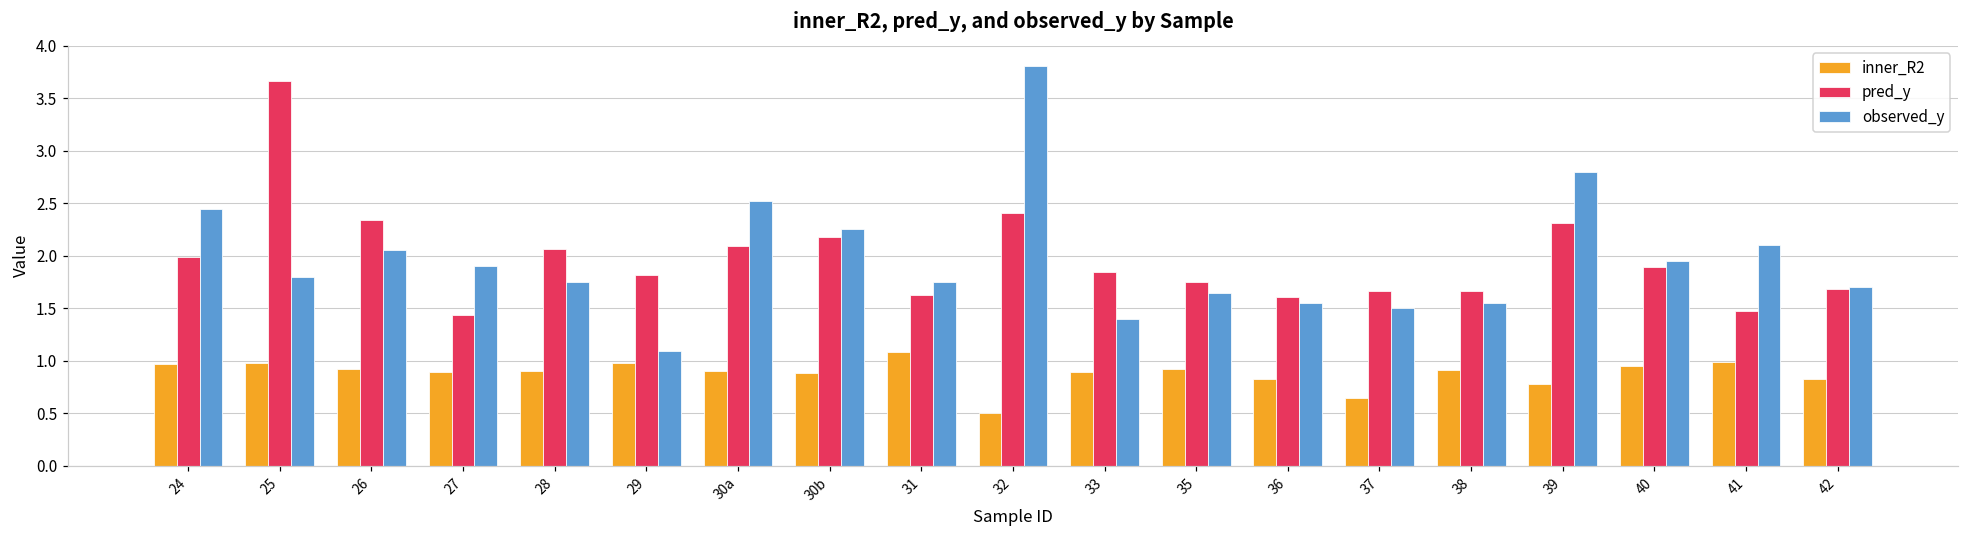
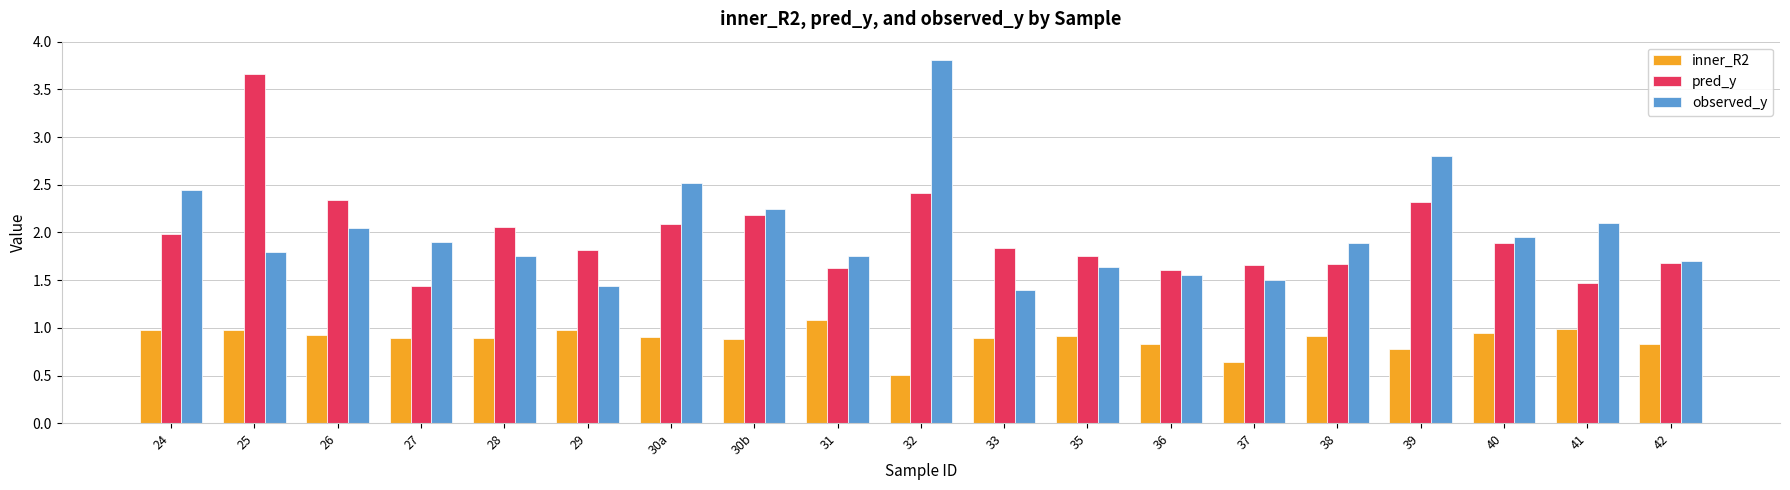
observed_y, 29: 1.1 -> 1.4
observed_y, 38: 1.6 -> 1.9
